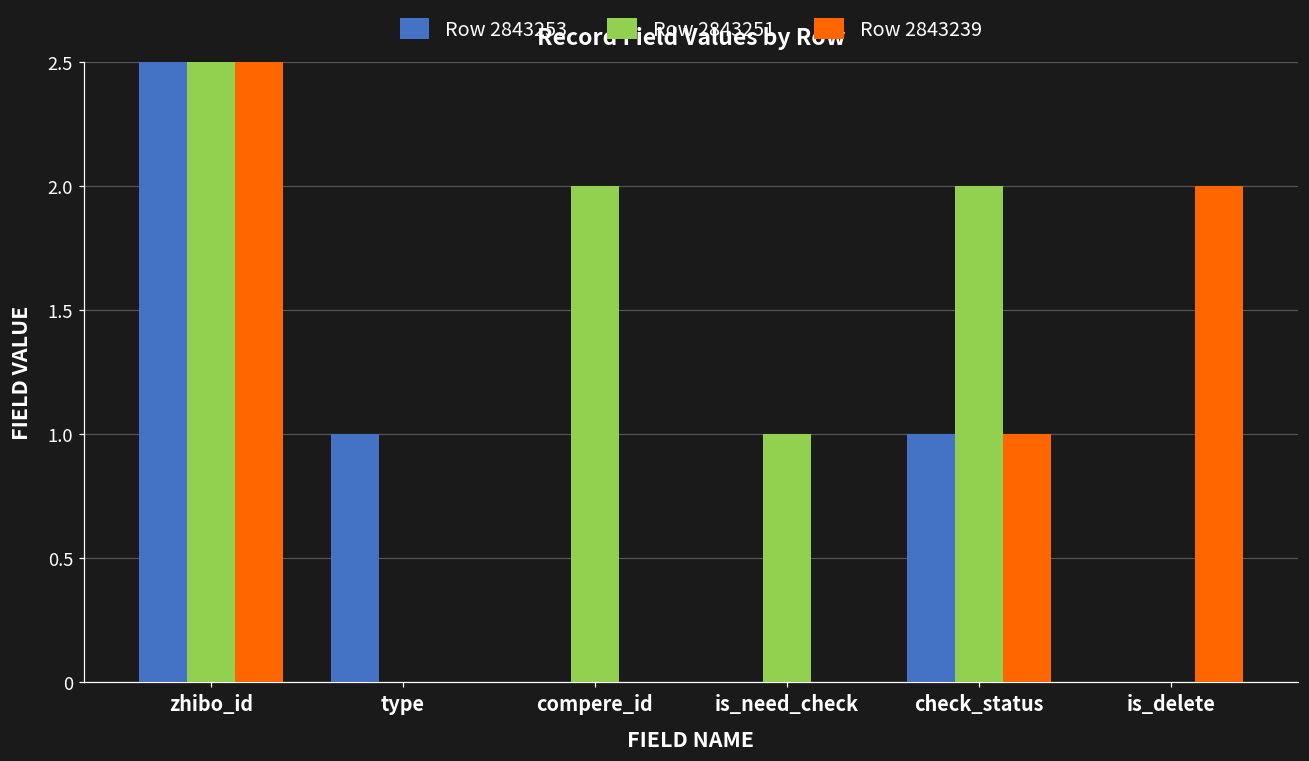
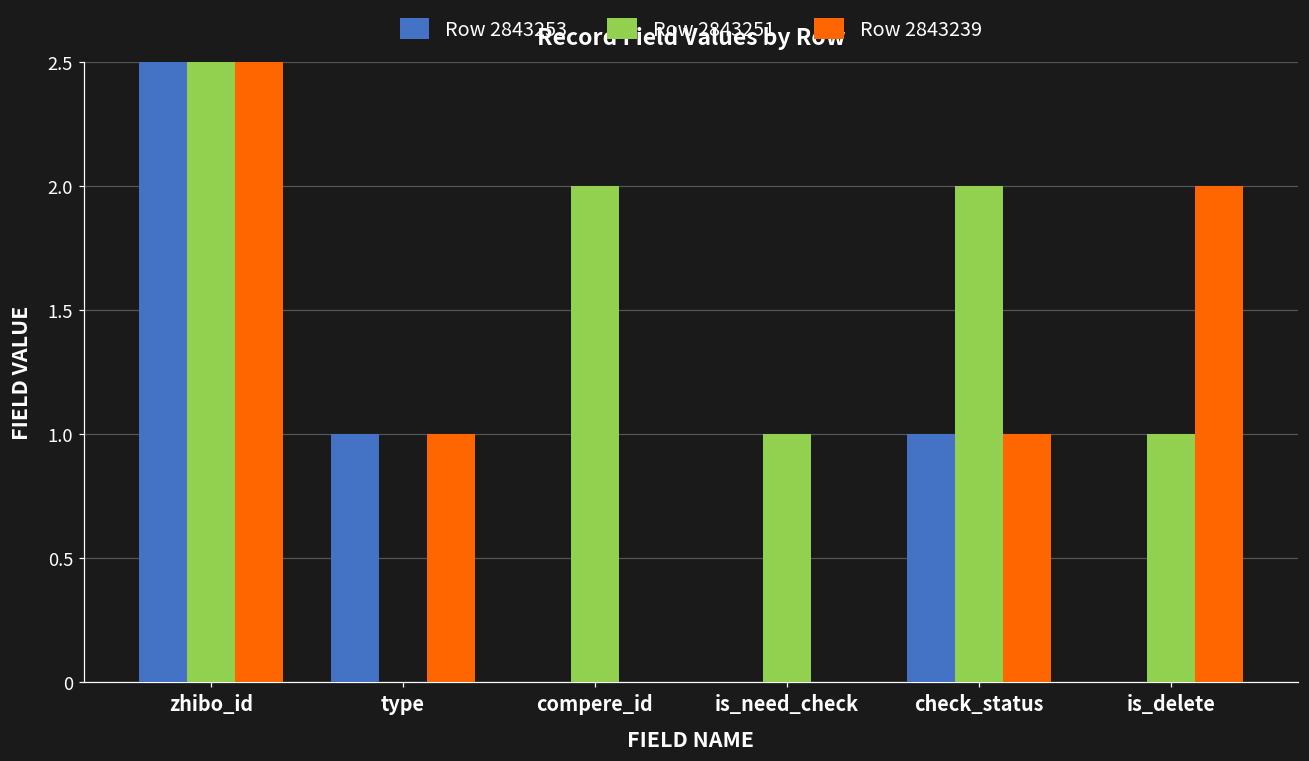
Row 2843239, type: 0 -> 1
Row 2843251, is_delete: 0 -> 1
